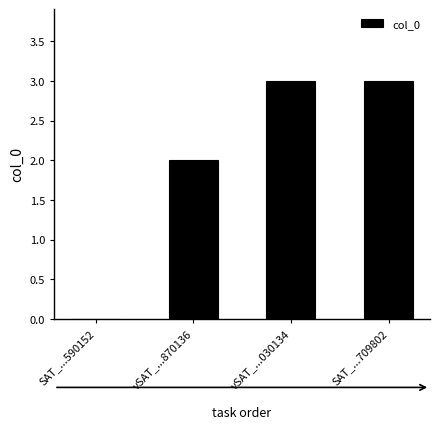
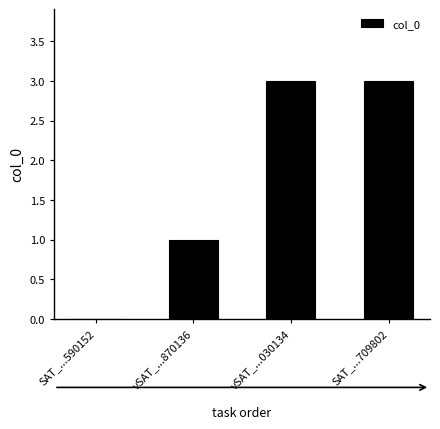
vSAT_...870136: 2 -> 1
